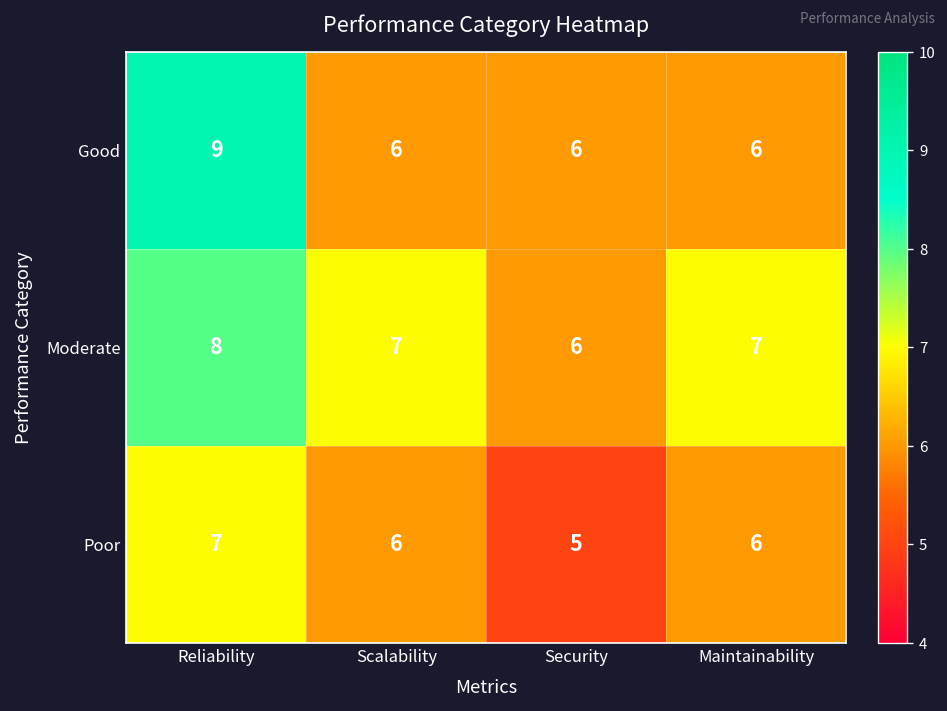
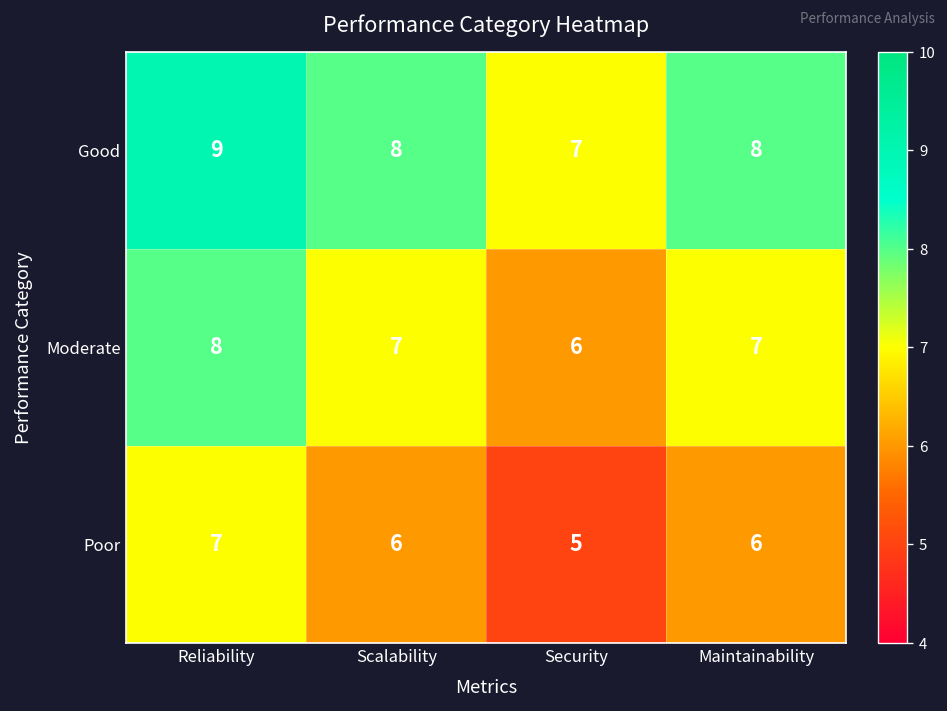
Good, Scalability: 6 -> 8
Good, Security: 6 -> 7
Good, Maintainability: 6 -> 8
